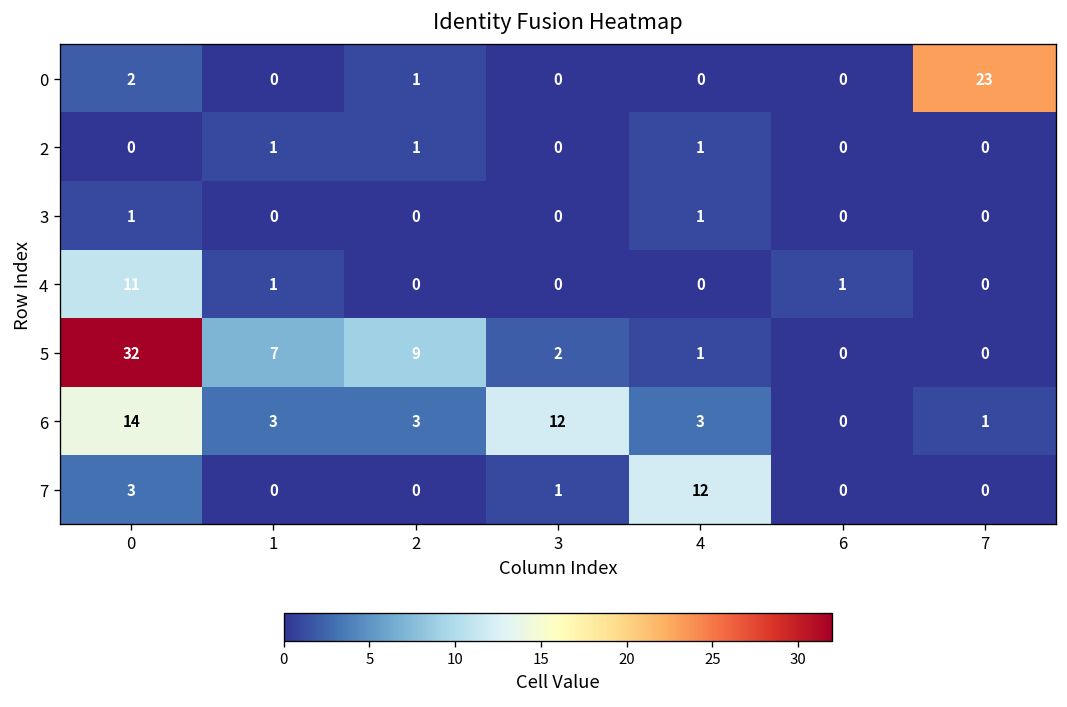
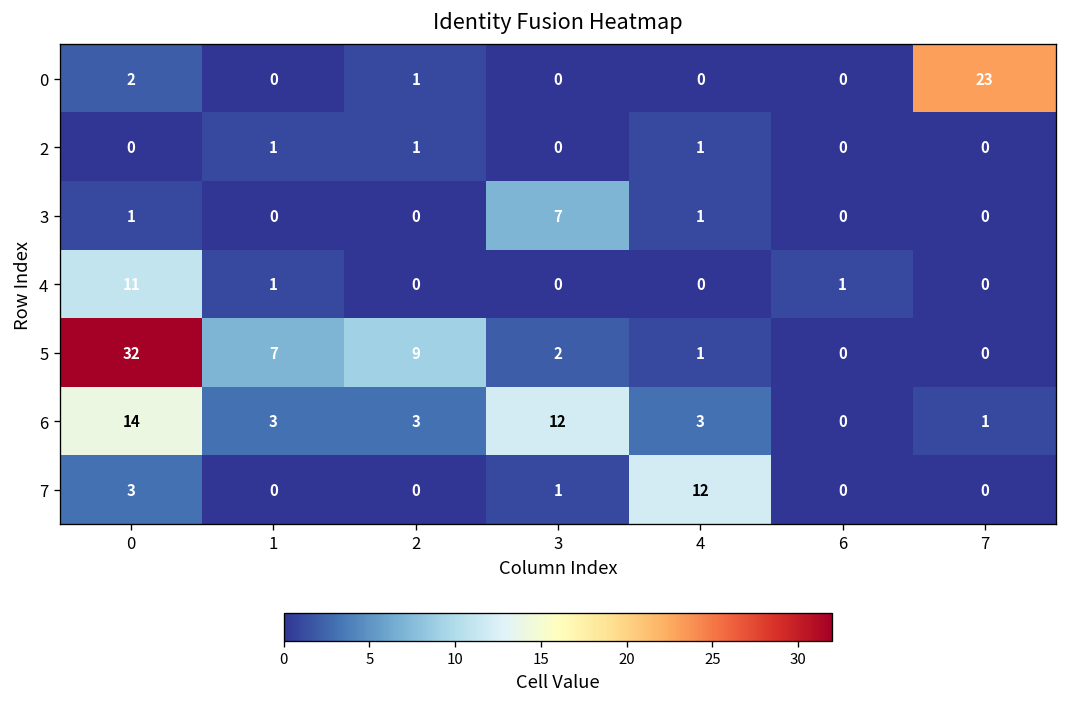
3, 3: 0 -> 7
